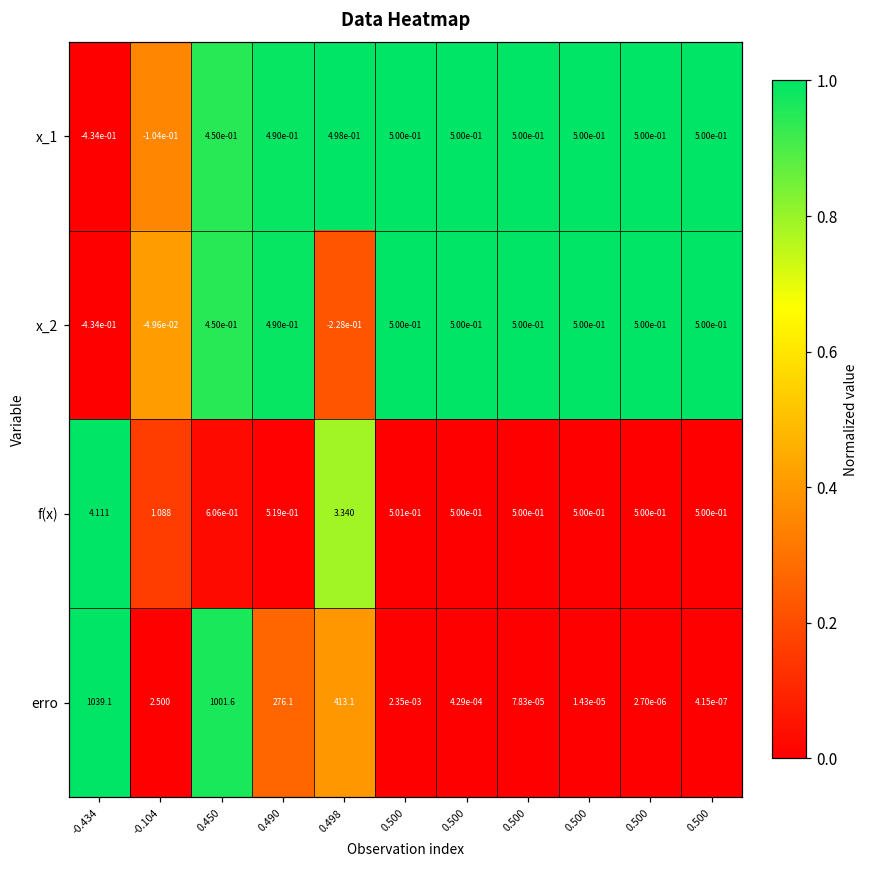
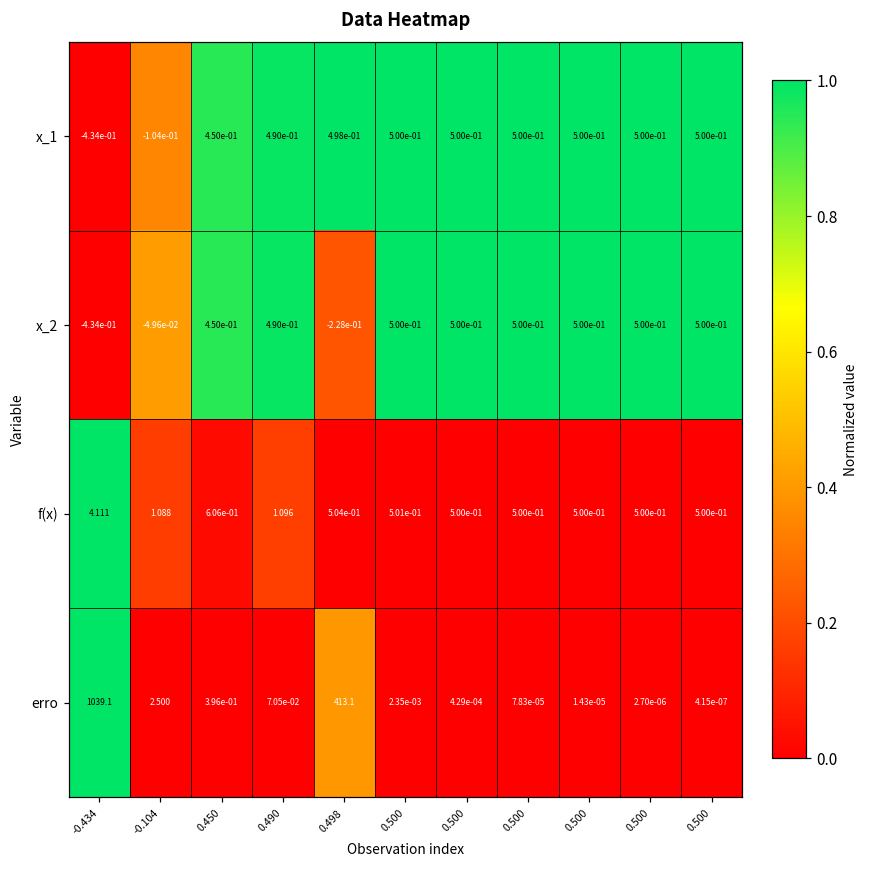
f(x), 0.490: 5.19e-01 -> 1.096
f(x), 0.498: 3.340 -> 5.04e-01
erro, 0.450: 1001.6 -> 3.96e-01
erro, 0.490: 276.1 -> 7.05e-02
